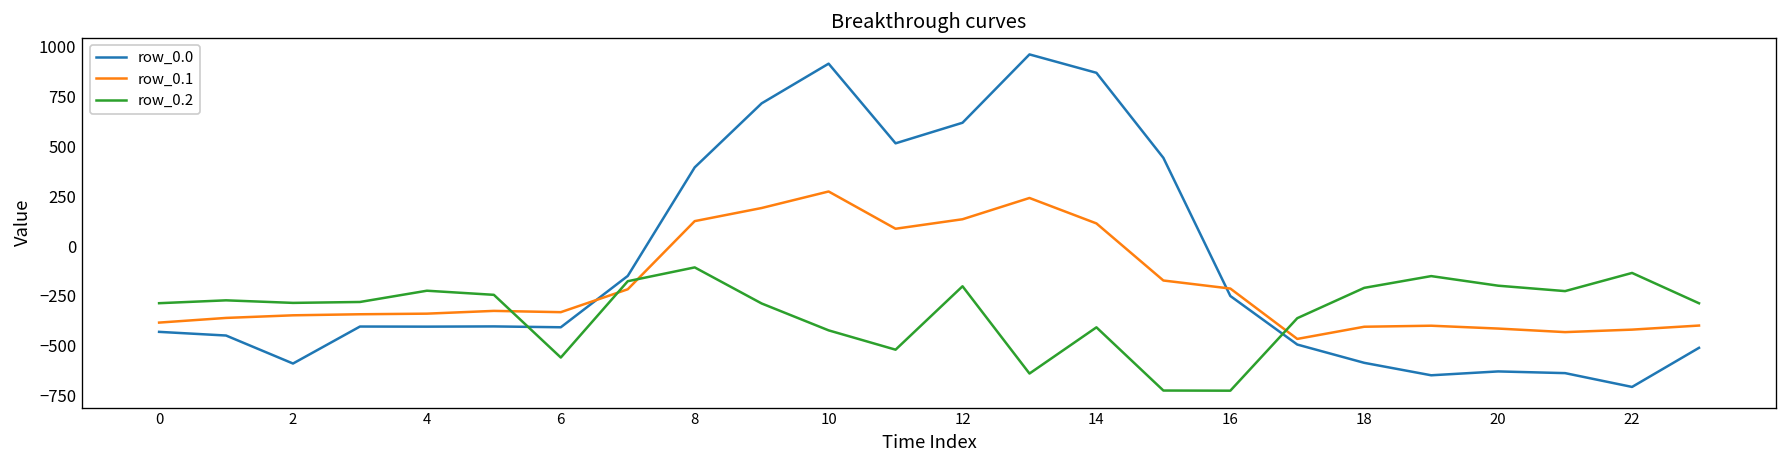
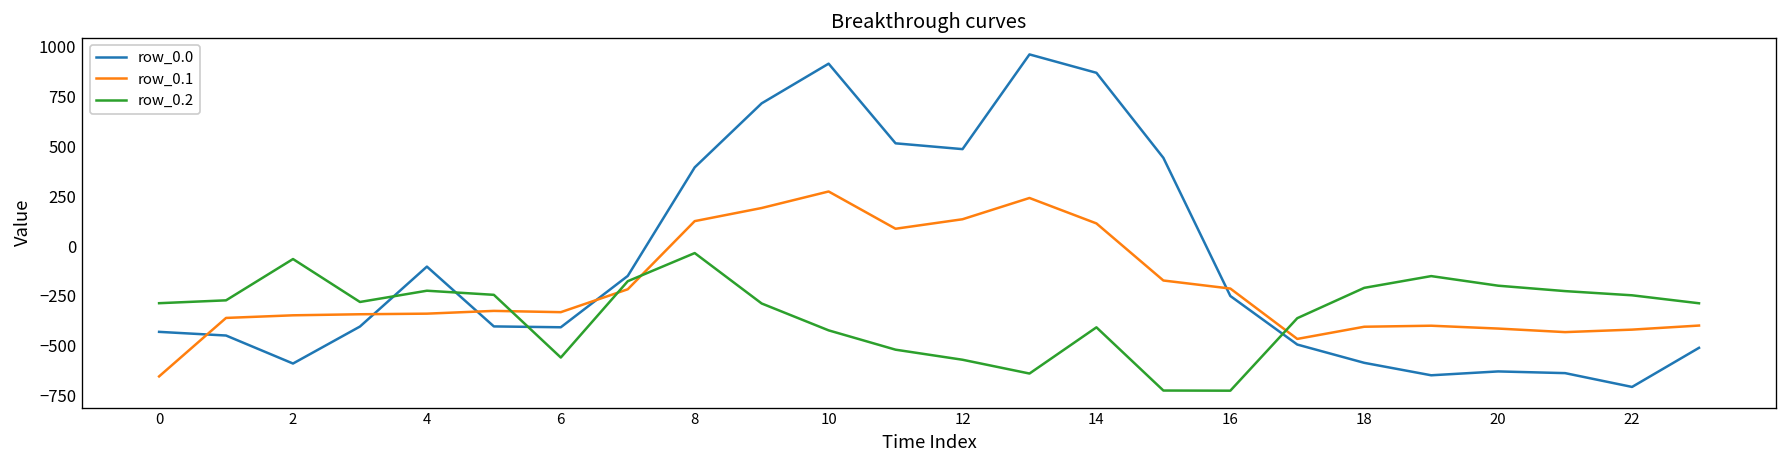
row_0.1, 0: -380 -> -650
row_0.2, 2: -290 -> -70
row_0.0, 4: -400 -> -100
row_0.2, 8: -110 -> -40
row_0.0, 12: 620 -> 490
row_0.2, 12: -200 -> -570
row_0.2, 22: -140 -> -250
